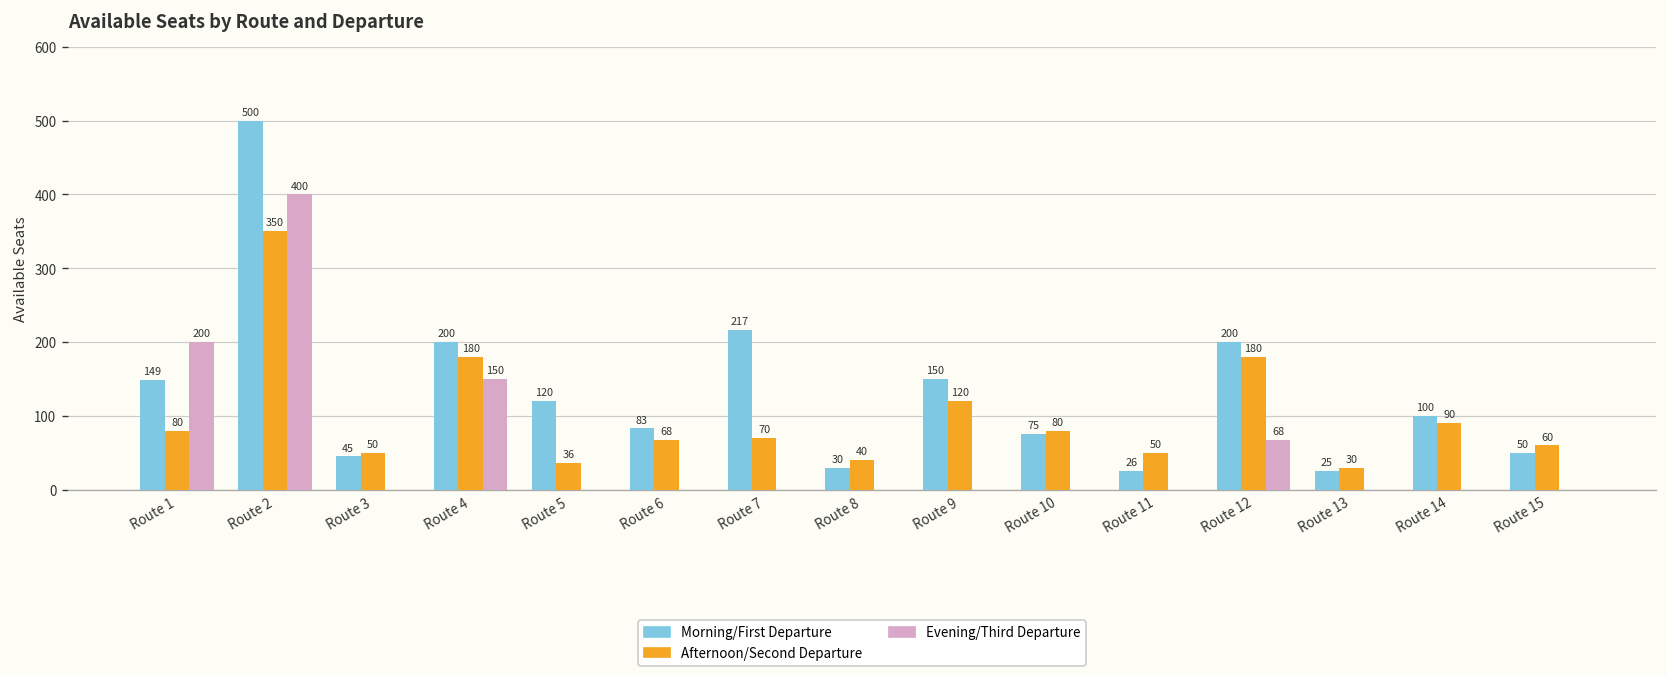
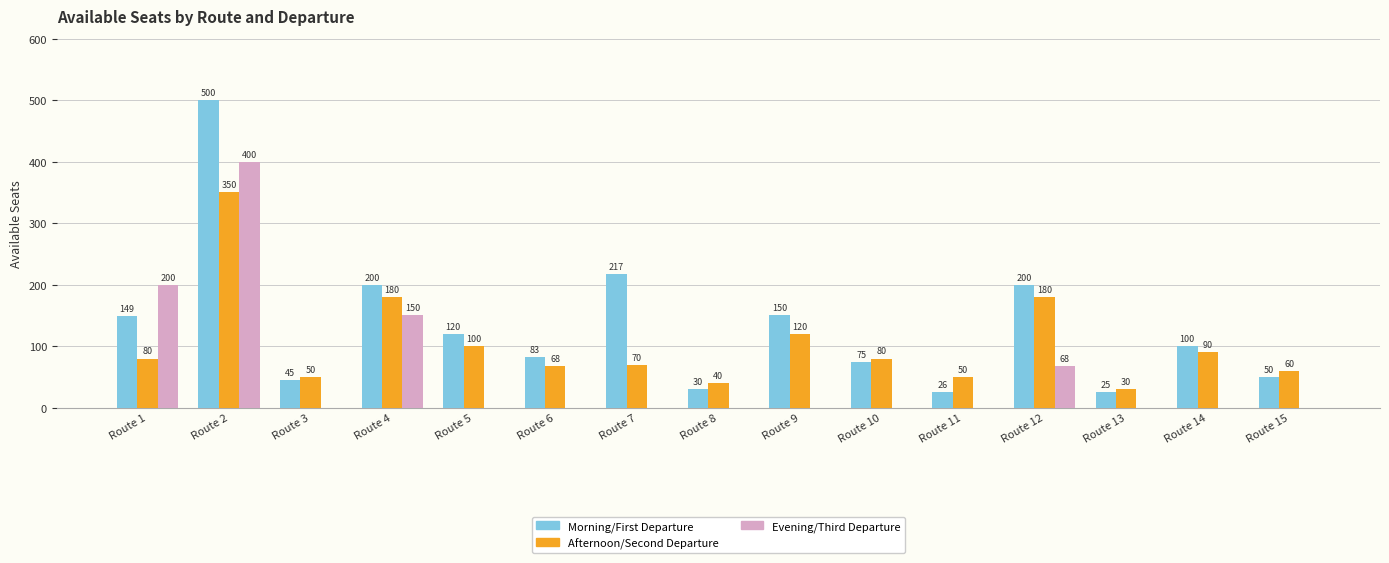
Afternoon/Second Departure, Route 5: 36 -> 100
